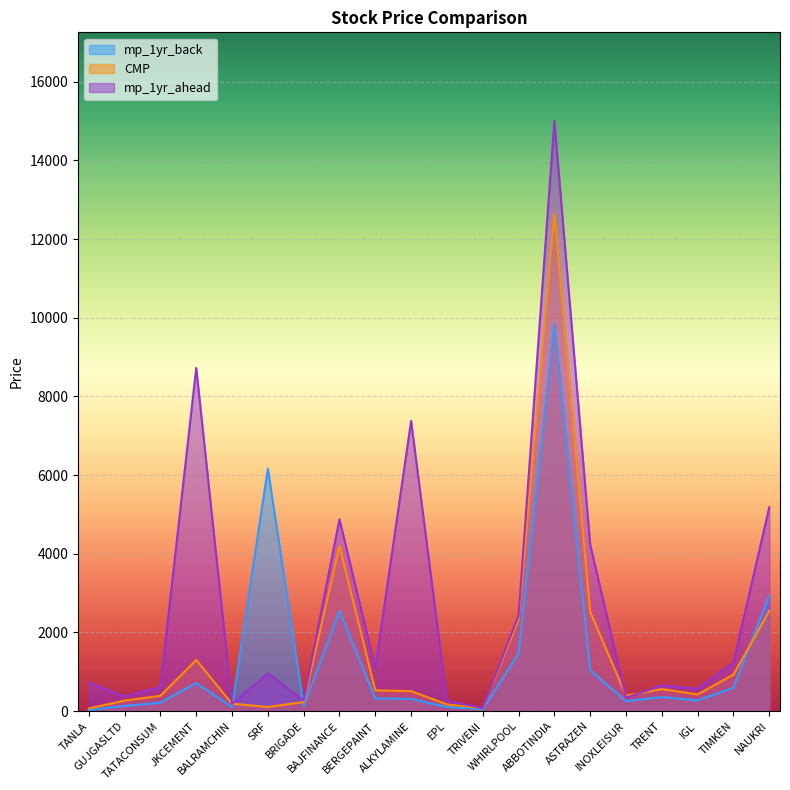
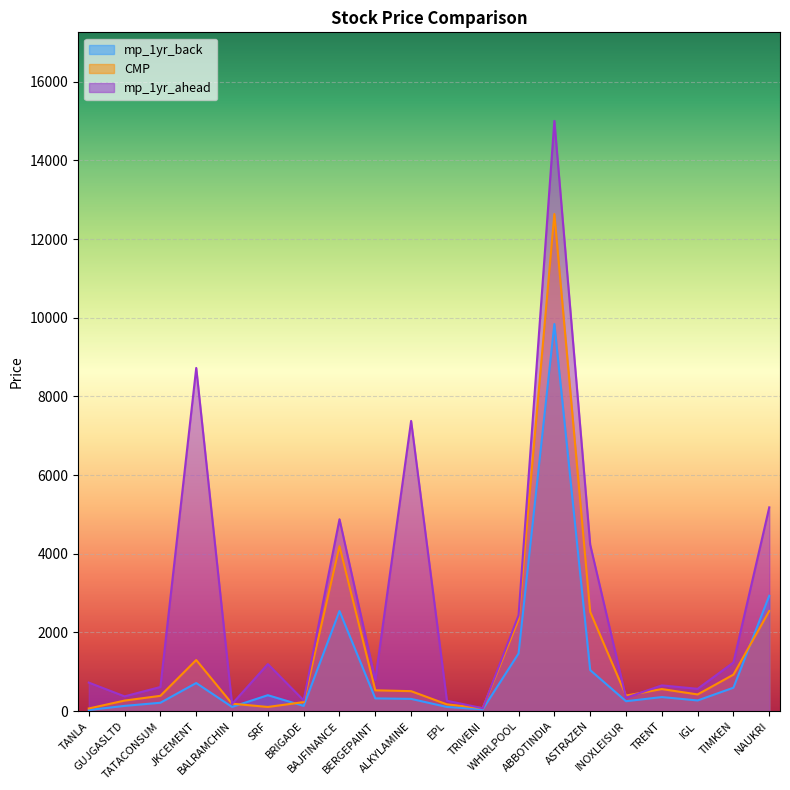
mp_1yr_back, SRF: 6200 -> 400
mp_1yr_ahead, SRF: 1000 -> 1200
mp_1yr_ahead, BERGEPAINT: 1100 -> 800
